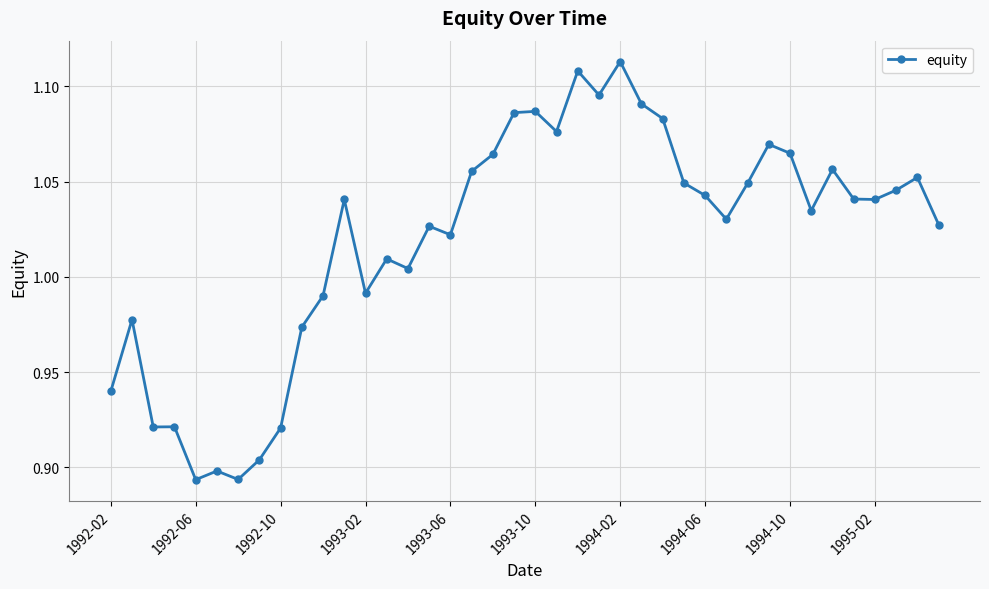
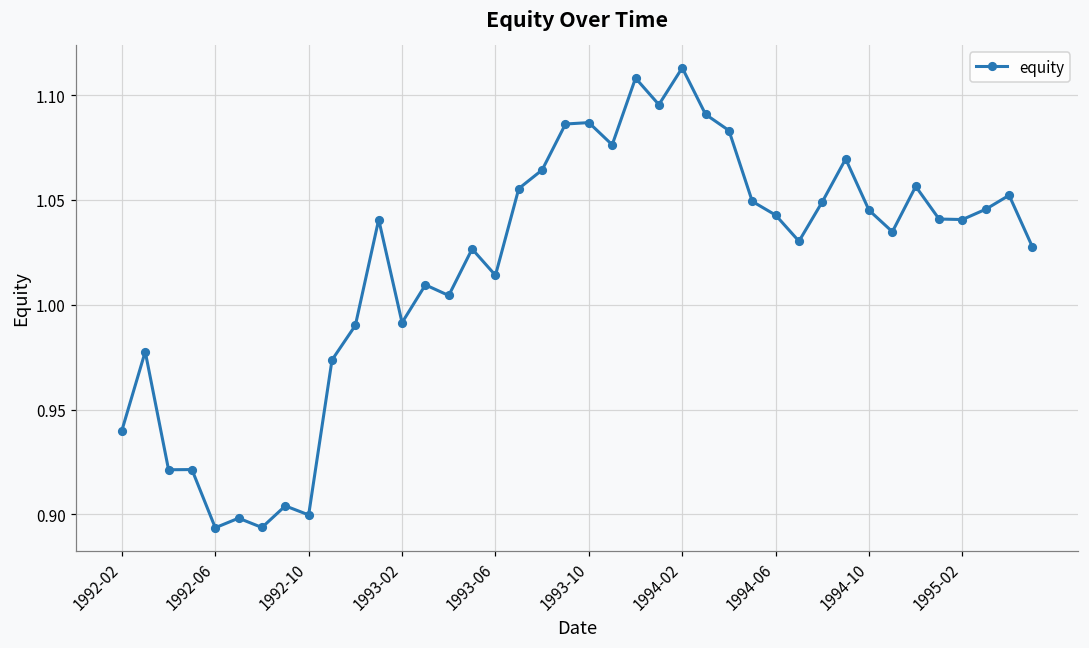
1992-10: 0.921 -> 0.900
1993-06: 1.022 -> 1.014
1994-10: 1.065 -> 1.045
